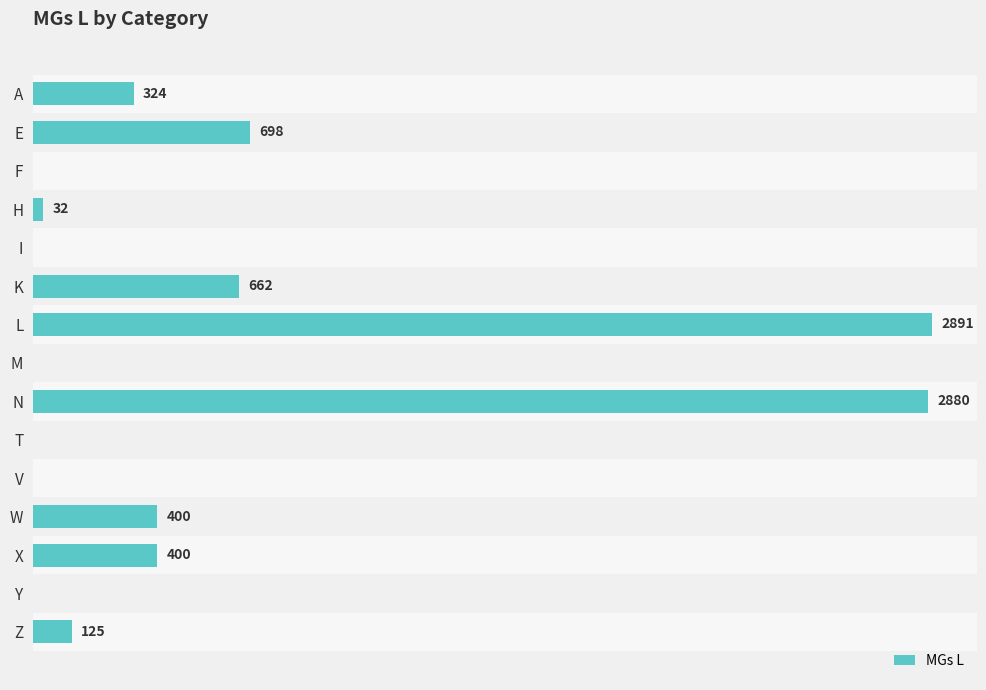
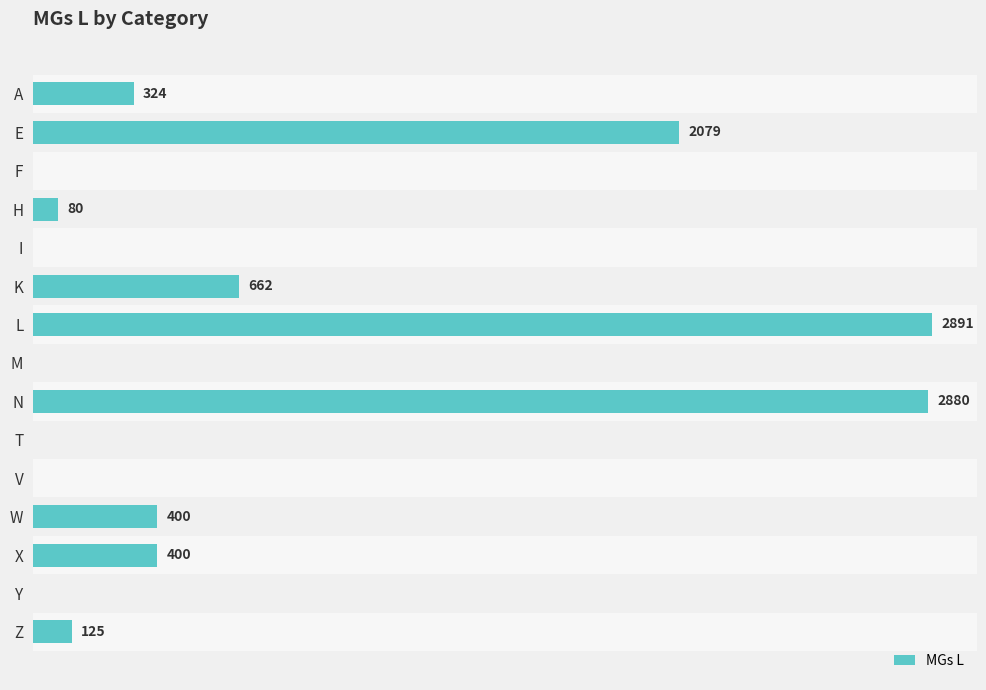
E: 698 -> 2079
H: 32 -> 80
